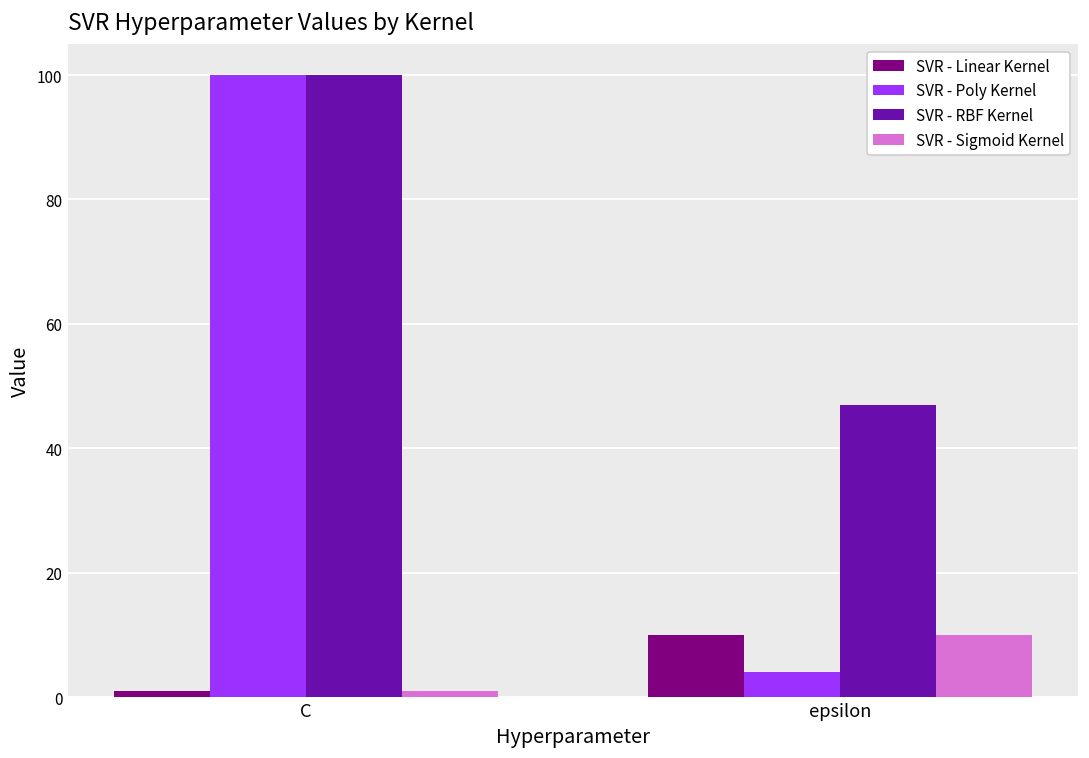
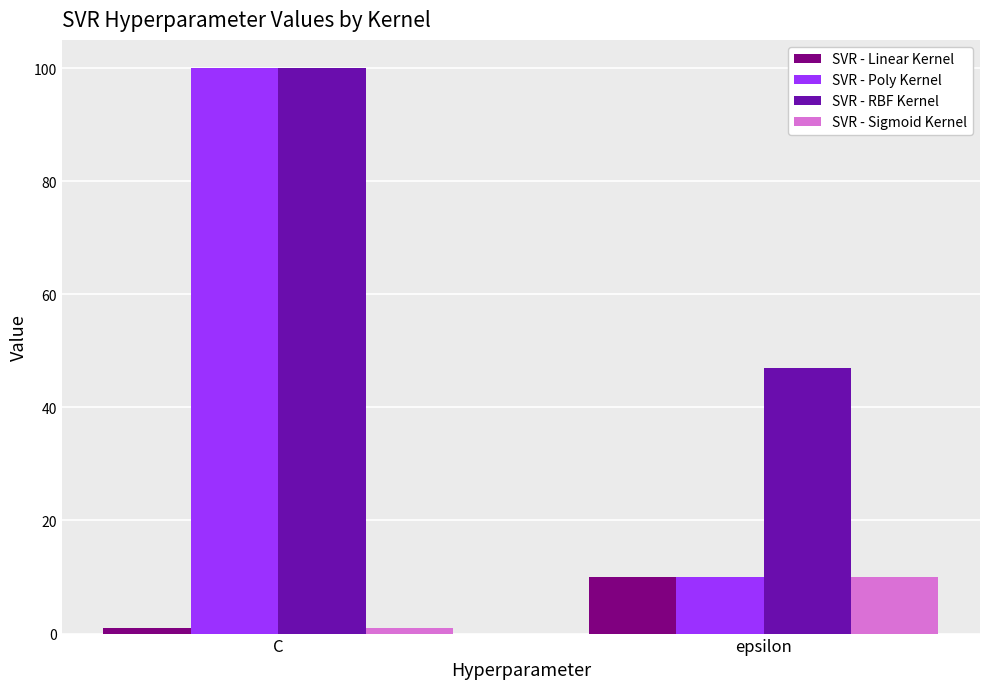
SVR - Poly Kernel, epsilon: 4 -> 10
